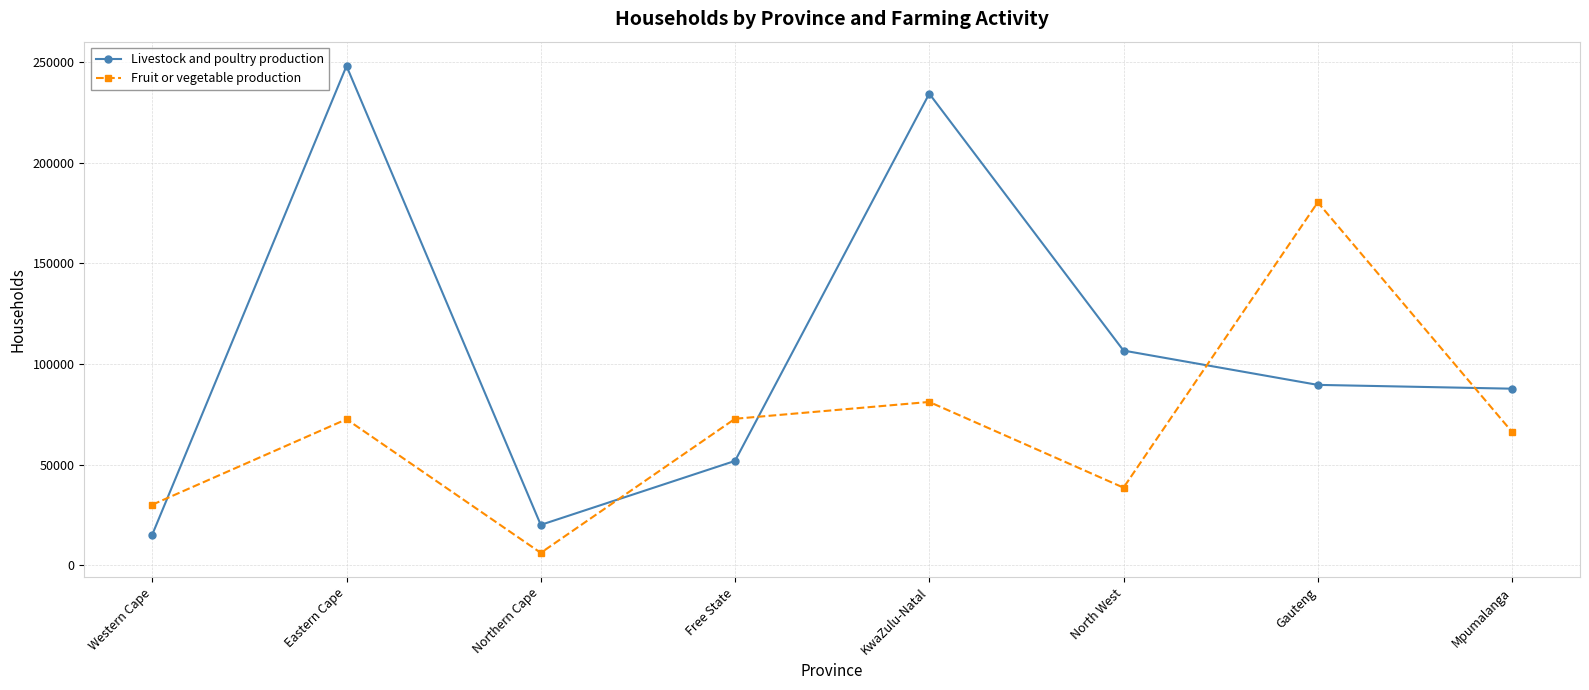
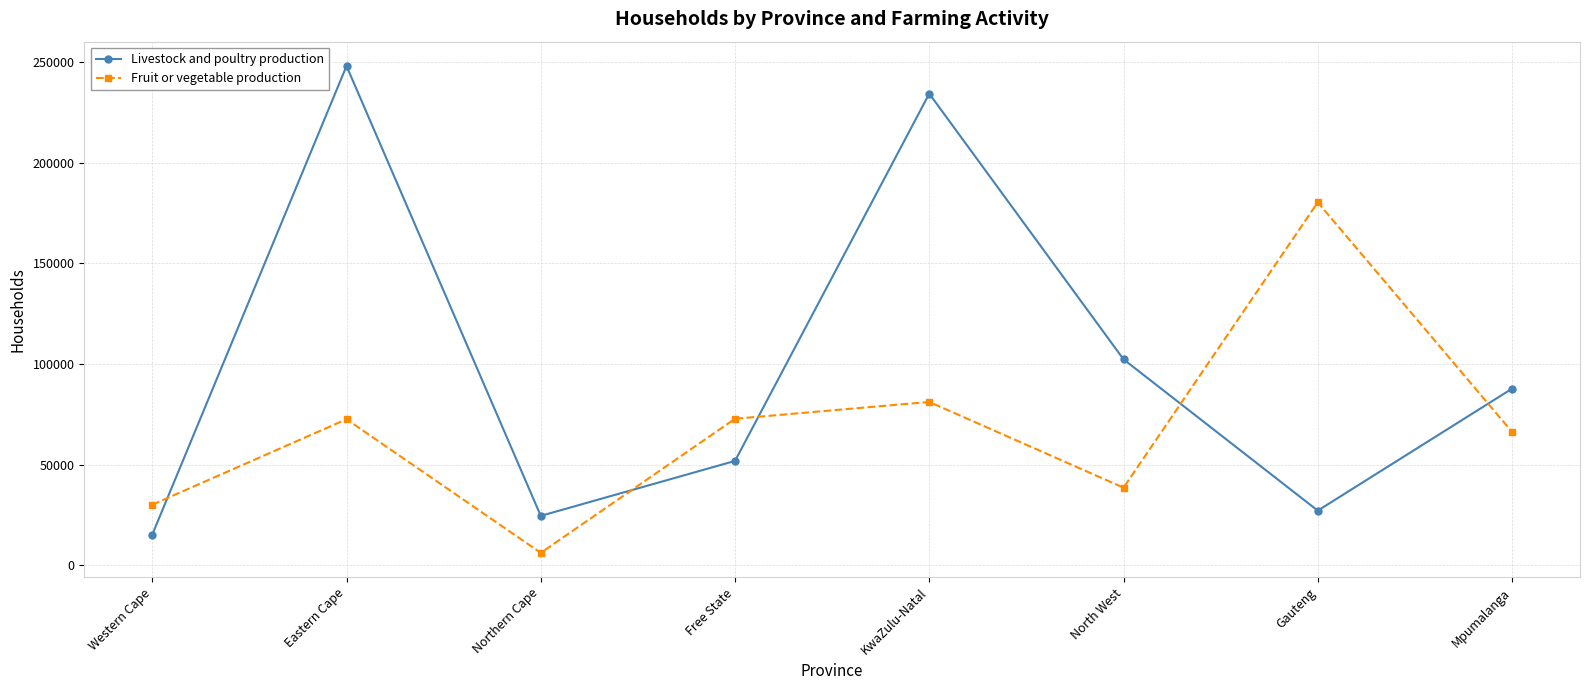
Livestock and poultry production, Northern Cape: 20000 -> 25000
Livestock and poultry production, North West: 107000 -> 102000
Livestock and poultry production, Gauteng: 90000 -> 27000
